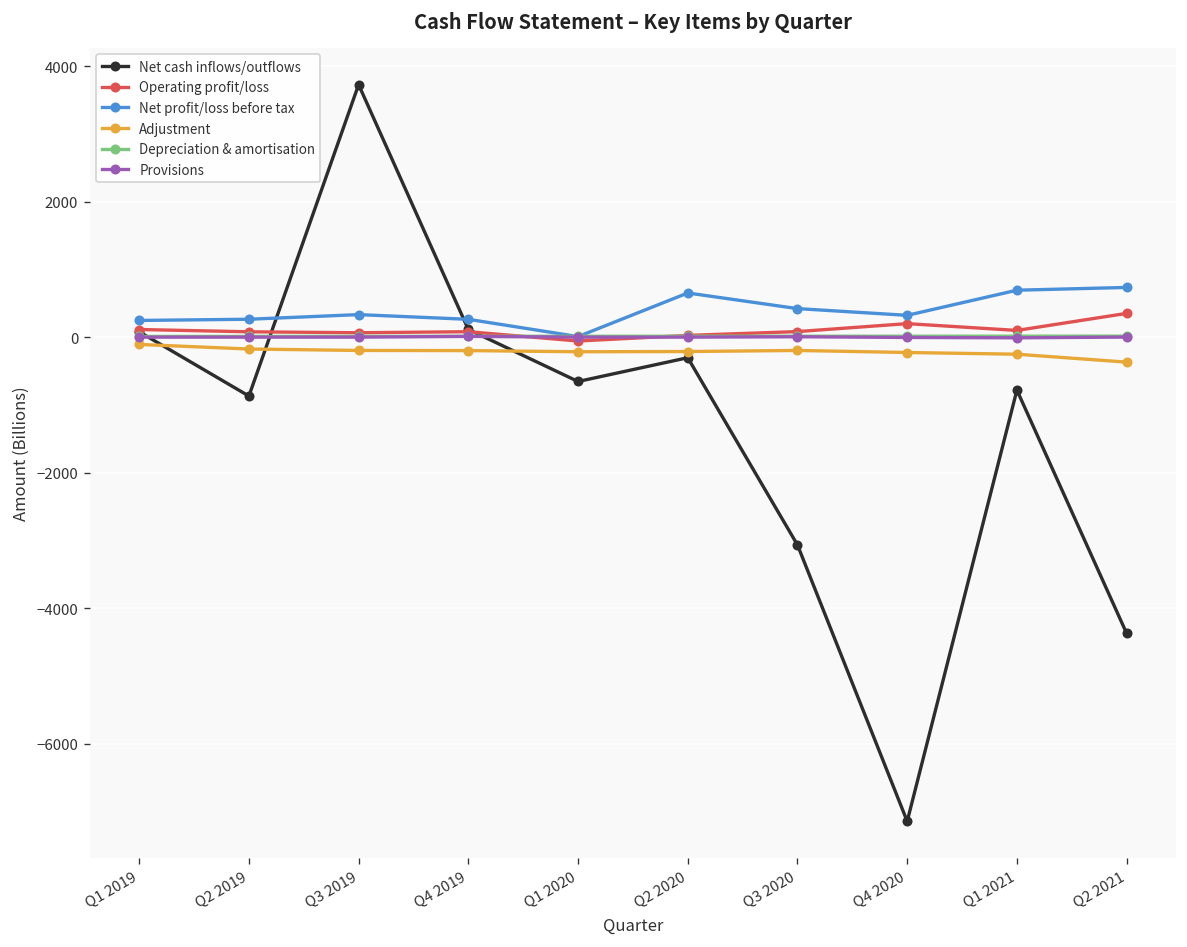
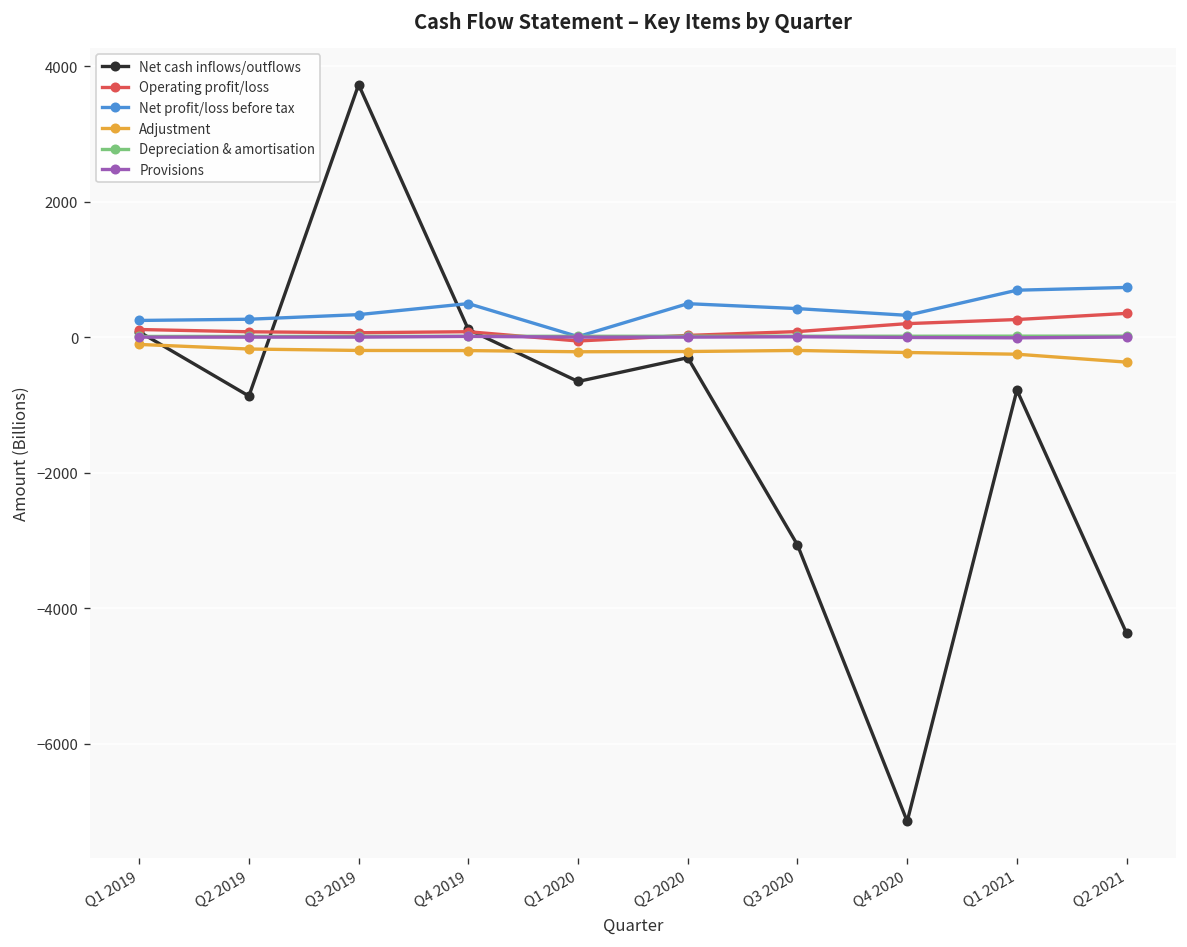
Net profit/loss before tax, Q4 2019: 300 -> 500
Net profit/loss before tax, Q2 2020: 700 -> 500
Operating profit/loss, Q1 2021: 100 -> 300
